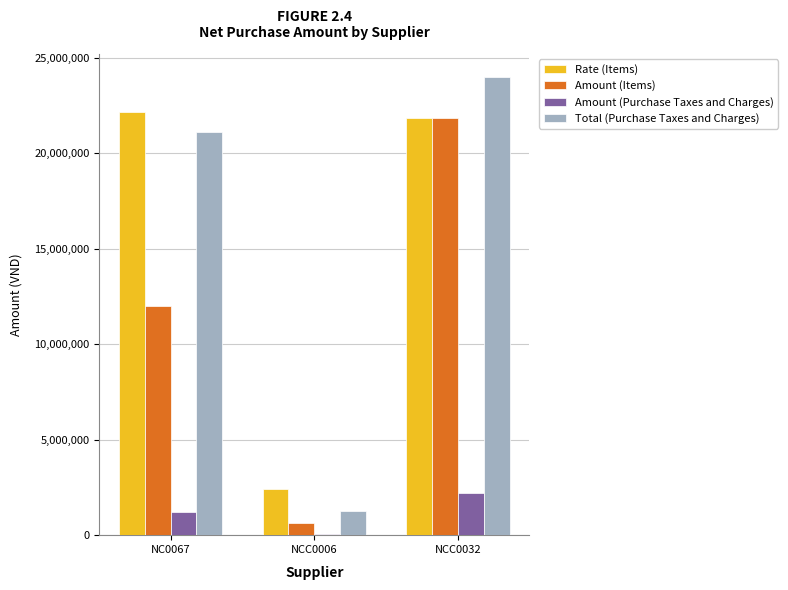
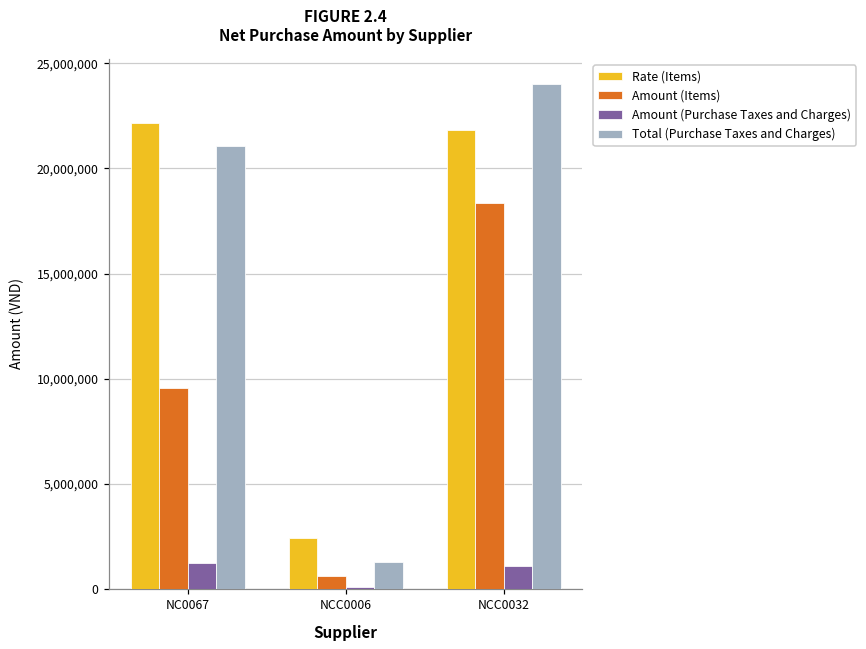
Amount (Items), NC0067: 12,000,000 -> 9,500,000
Amount (Items), NCC0032: 21,800,000 -> 18,400,000
Amount (Purchase Taxes and Charges), NCC0032: 2,200,000 -> 1,100,000
